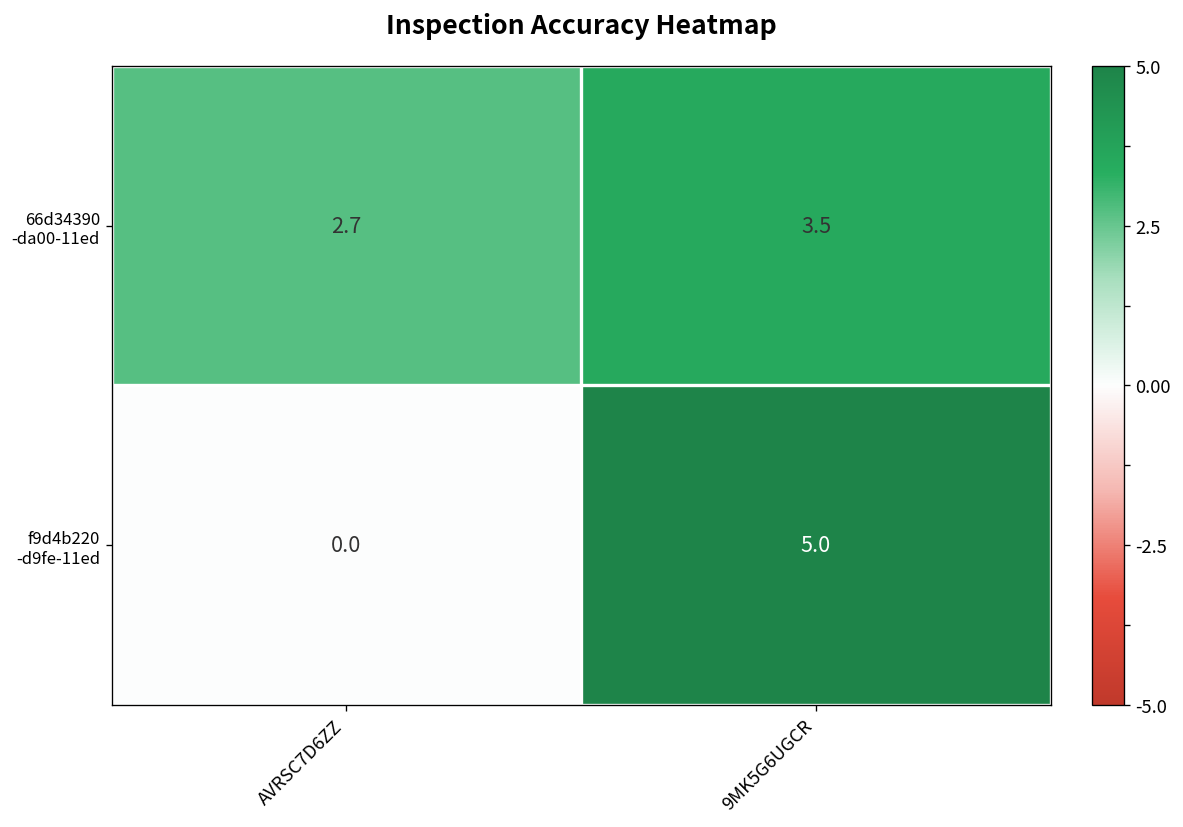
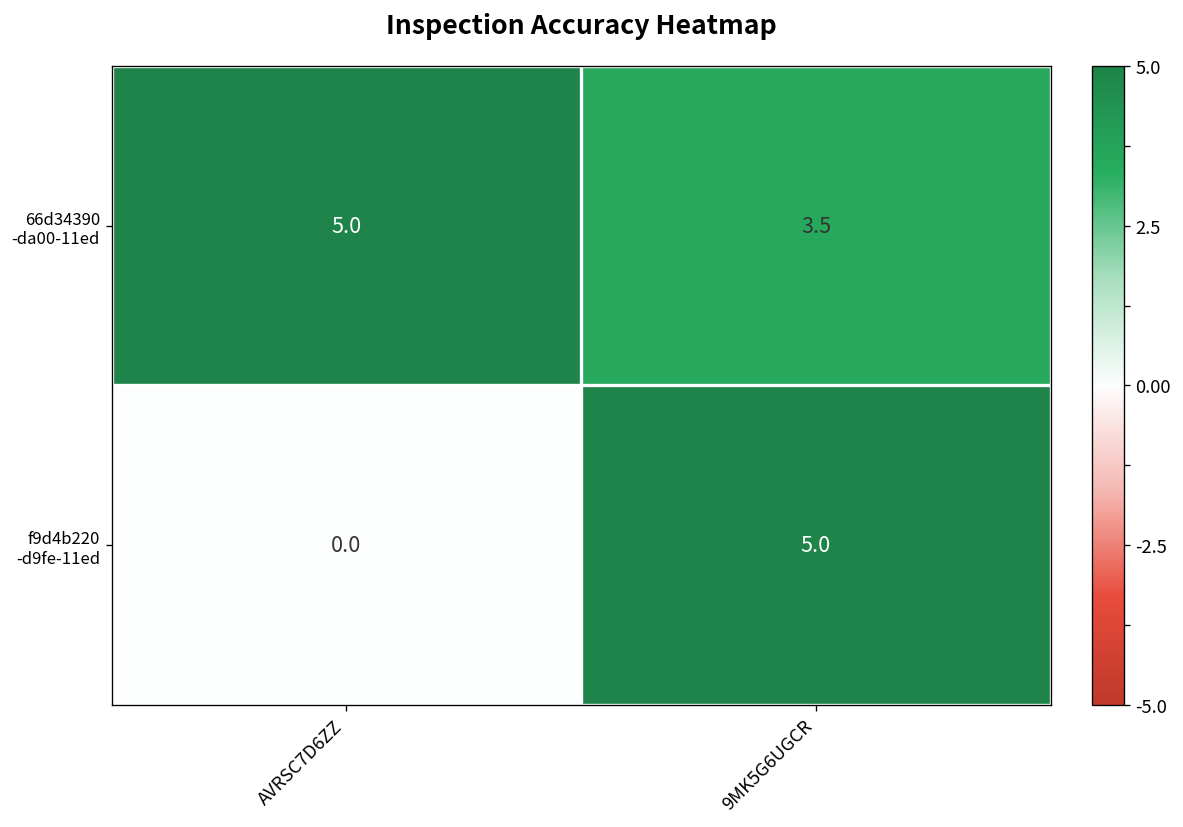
66d34390 -da00-11ed, AVRSC7D6ZZ: 2.7 -> 5.0
